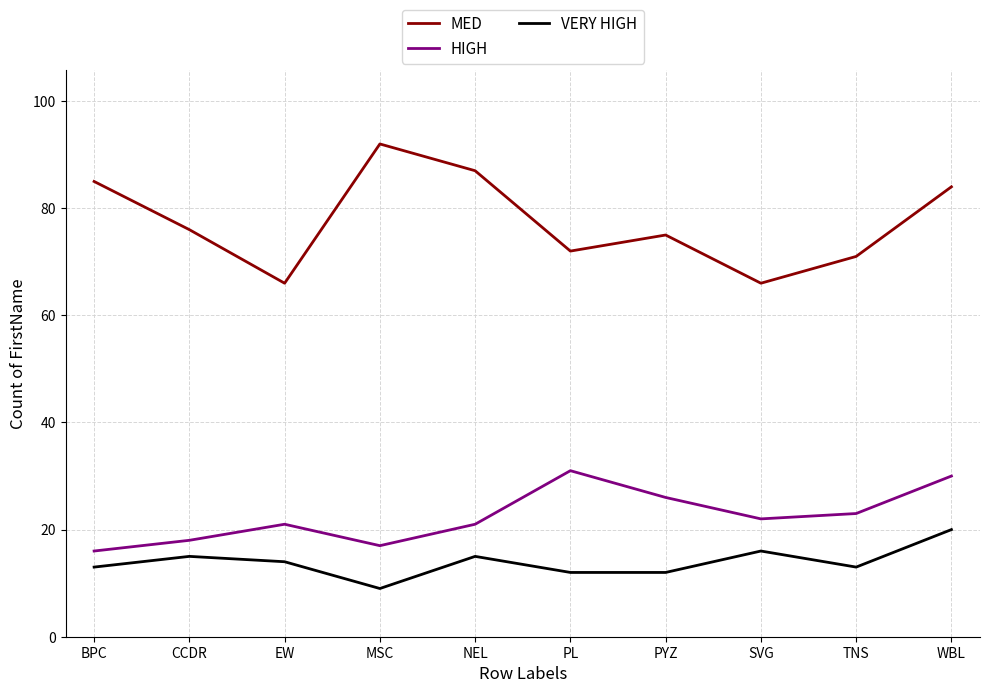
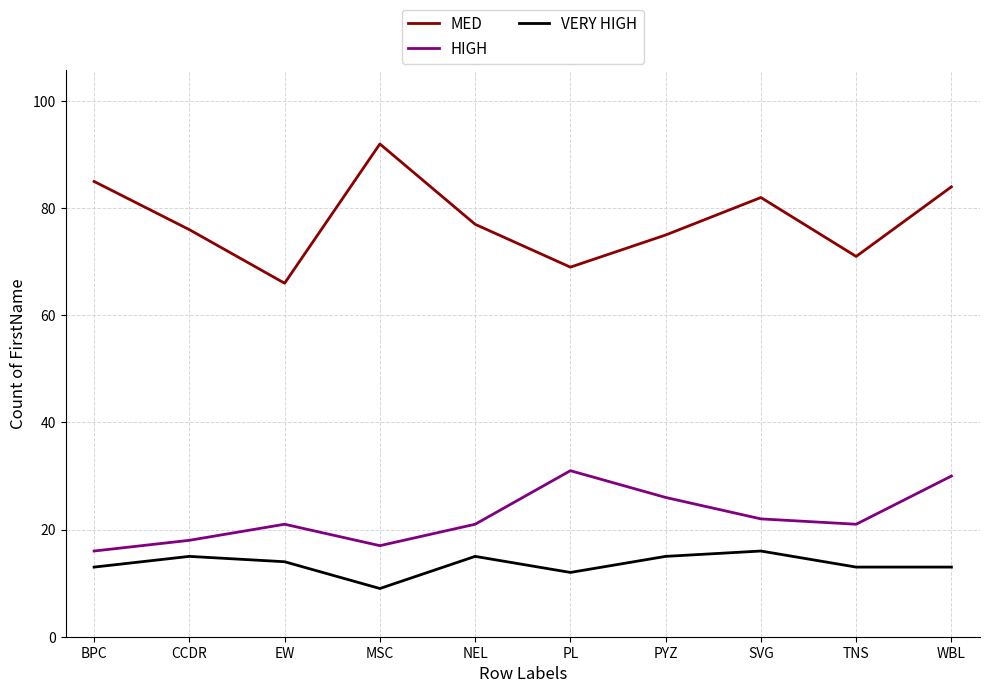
MED, NEL: 87 -> 77
MED, PL: 72 -> 69
VERY HIGH, PYZ: 12 -> 15
MED, SVG: 66 -> 82
HIGH, TNS: 23 -> 21
VERY HIGH, WBL: 20 -> 13
